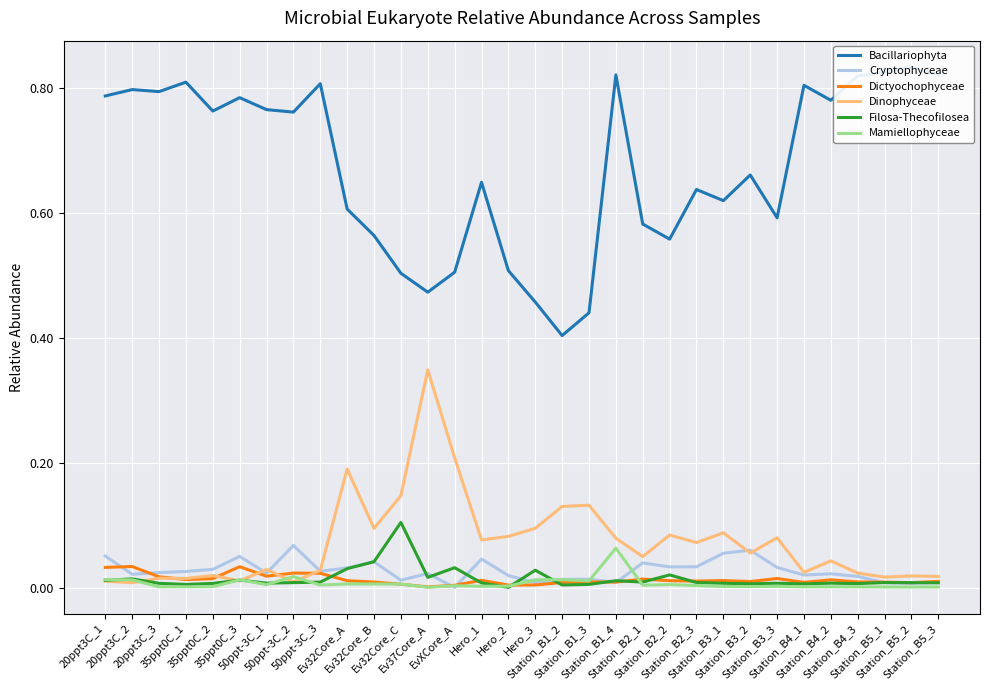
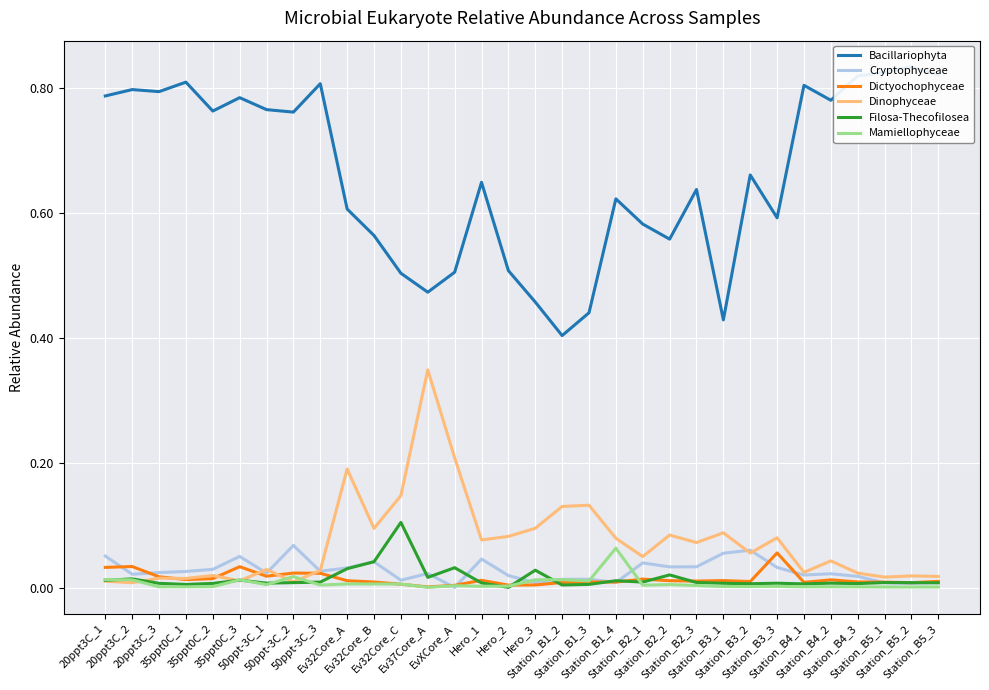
Bacillariophyta, Station_B1_4: 0.82 -> 0.62
Bacillariophyta, Station_B3_1: 0.62 -> 0.43
Dictyochophyceae, Station_B3_3: 0.01 -> 0.06
